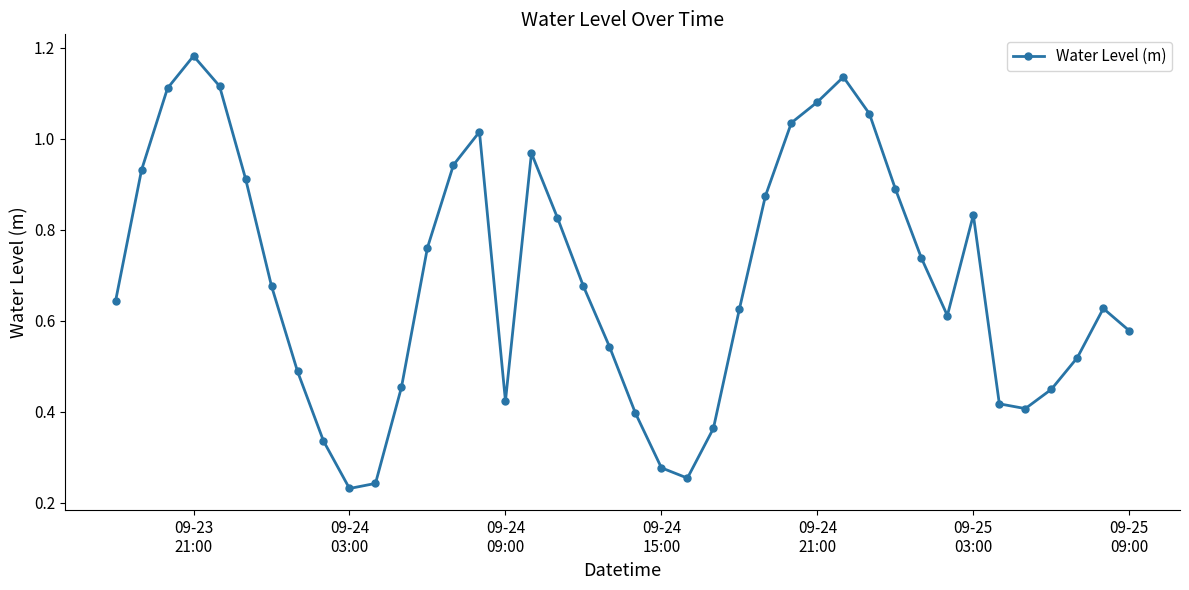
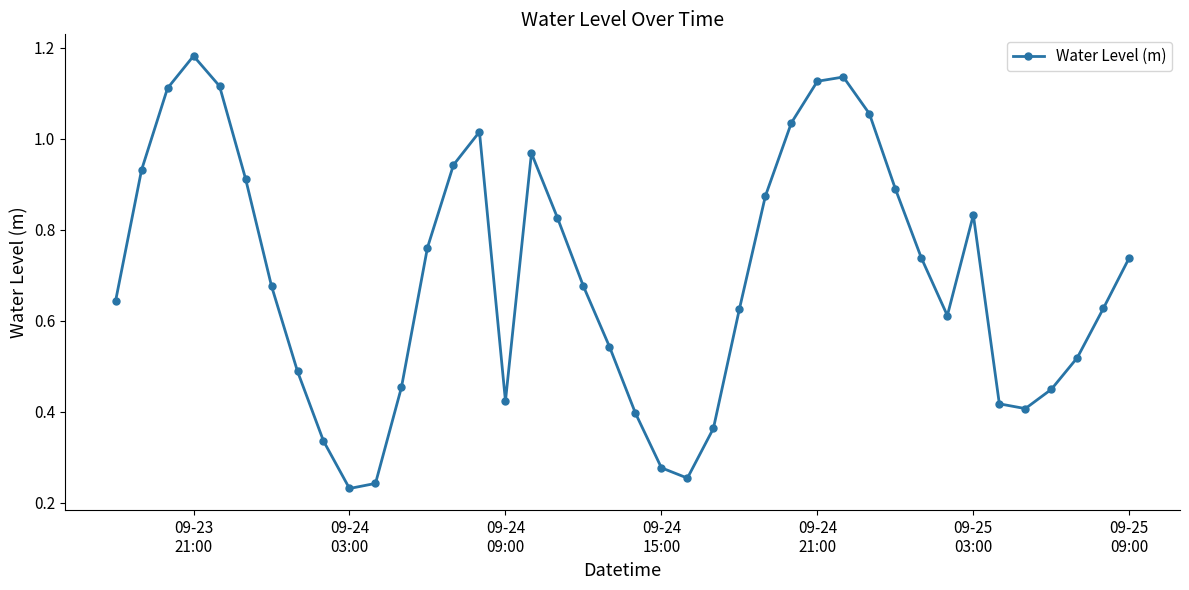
09-24 21:00: 1.08 -> 1.13
09-25 09:00: 0.58 -> 0.74
